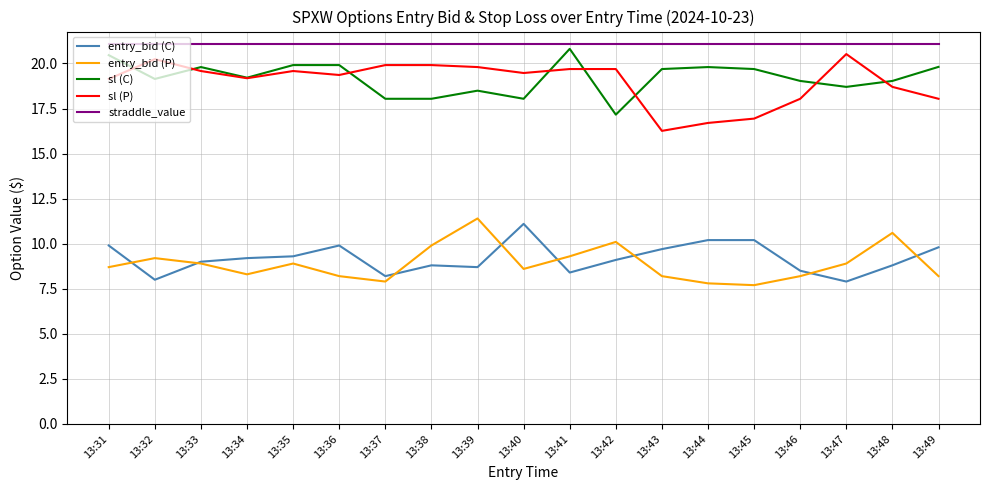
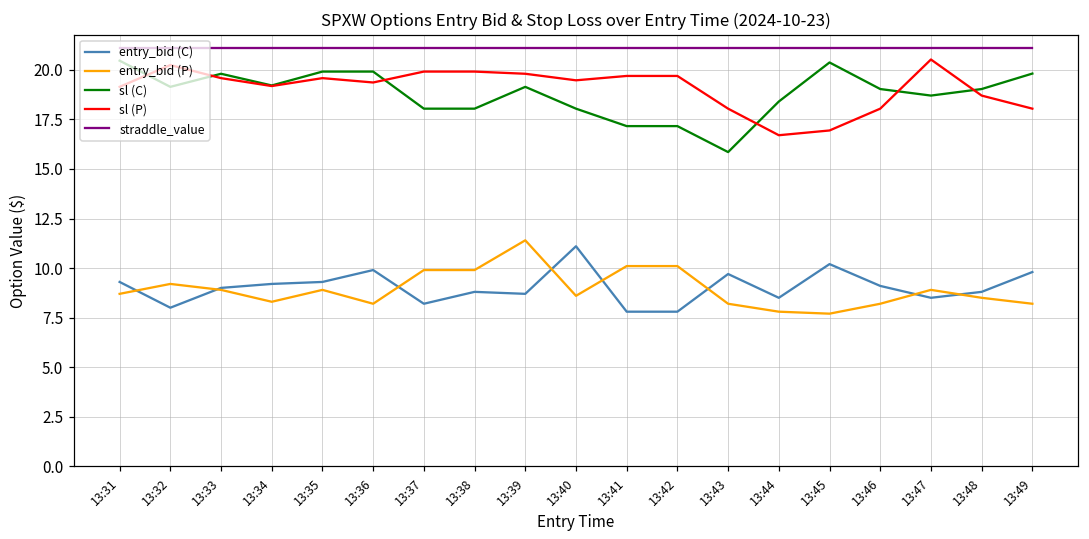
entry_bid (C), 13:31: 9.9 -> 9.3
entry_bid (P), 13:37: 7.9 -> 9.9
sl (C), 13:39: 18.5 -> 19.1
entry_bid (C), 13:41: 8.4 -> 7.8
entry_bid (P), 13:41: 9.3 -> 10.1
sl (C), 13:41: 20.8 -> 17.2
entry_bid (C), 13:42: 9.1 -> 7.8
sl (C), 13:43: 19.7 -> 15.9
sl (P), 13:43: 16.3 -> 18.0
entry_bid (C), 13:44: 10.2 -> 8.5
sl (C), 13:44: 19.8 -> 18.4
sl (C), 13:45: 19.7 -> 20.4
entry_bid (C), 13:46: 8.5 -> 9.1
entry_bid (C), 13:47: 7.9 -> 8.5
entry_bid (P), 13:48: 10.6 -> 8.5
